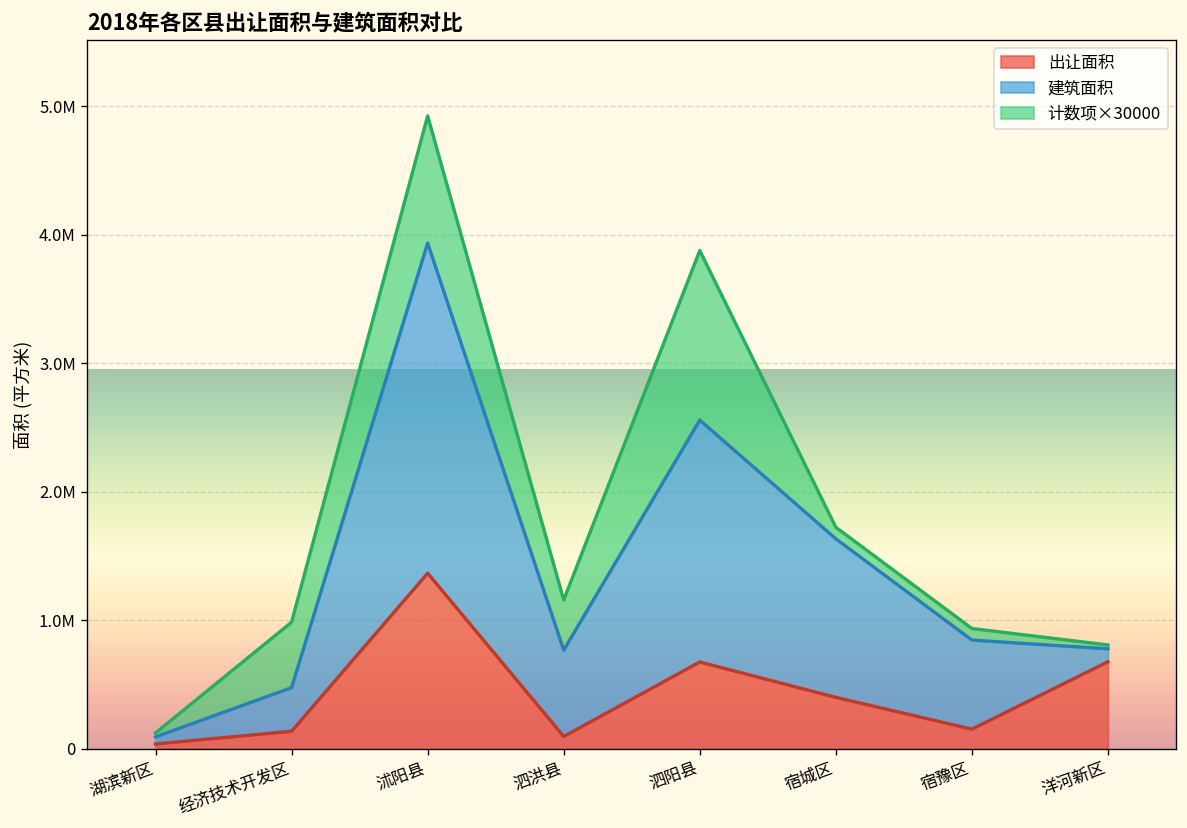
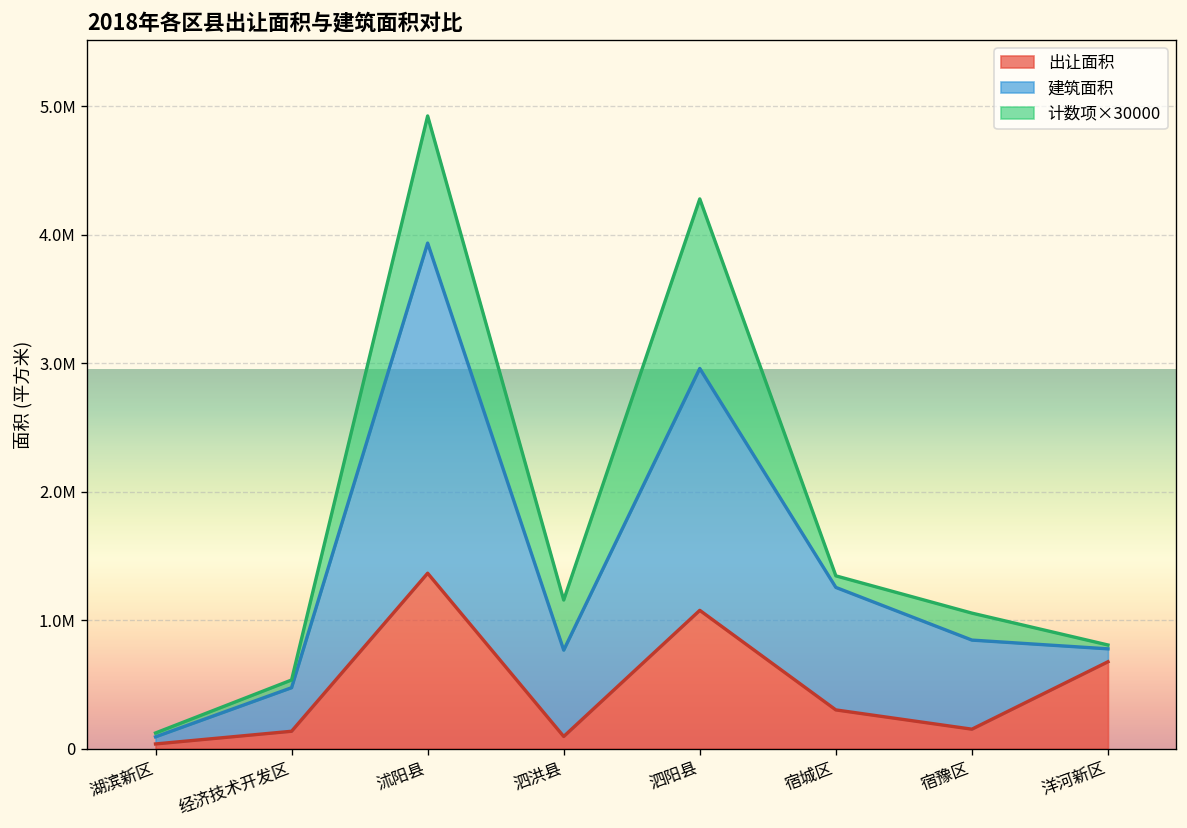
计数项×30000, 经济技术开发区: 510000 -> 60000
出让面积, 泗阳县: 670000 -> 1080000
出让面积, 宿城区: 400000 -> 300000
建筑面积, 宿城区: 1230000 -> 950000
计数项×30000, 宿豫区: 90000 -> 210000
